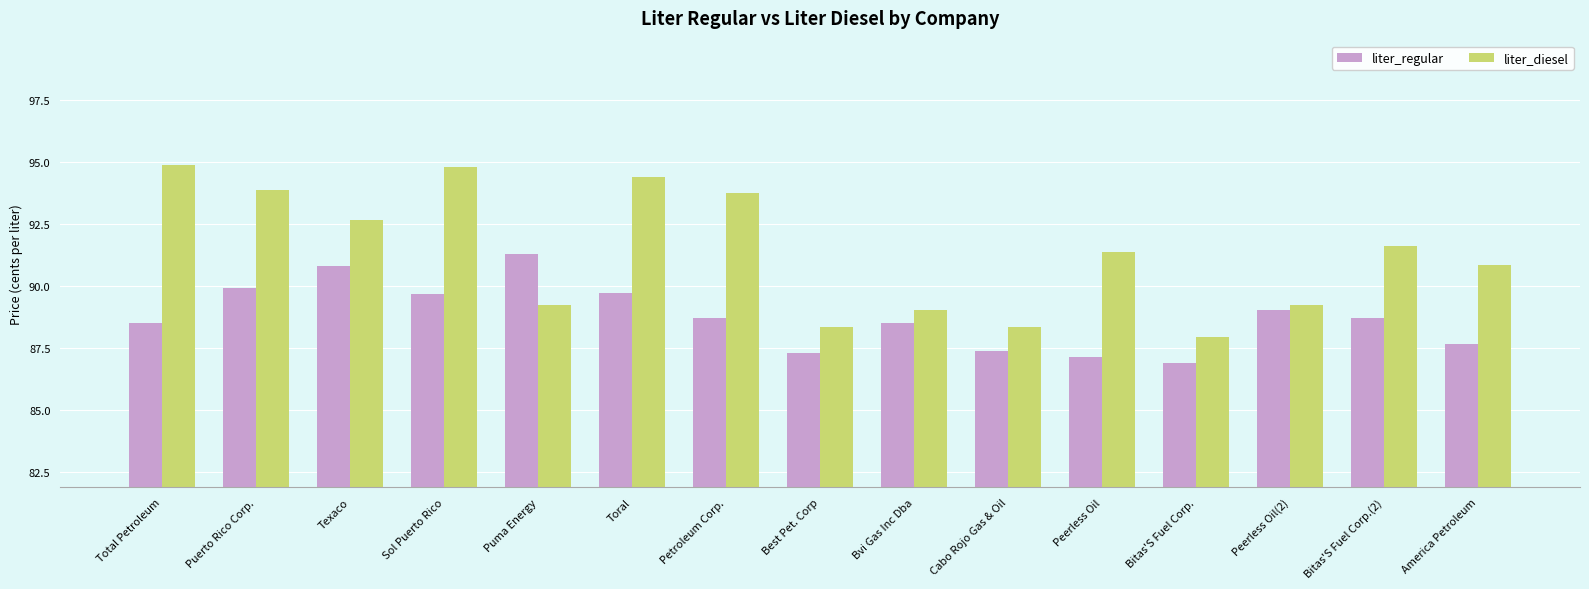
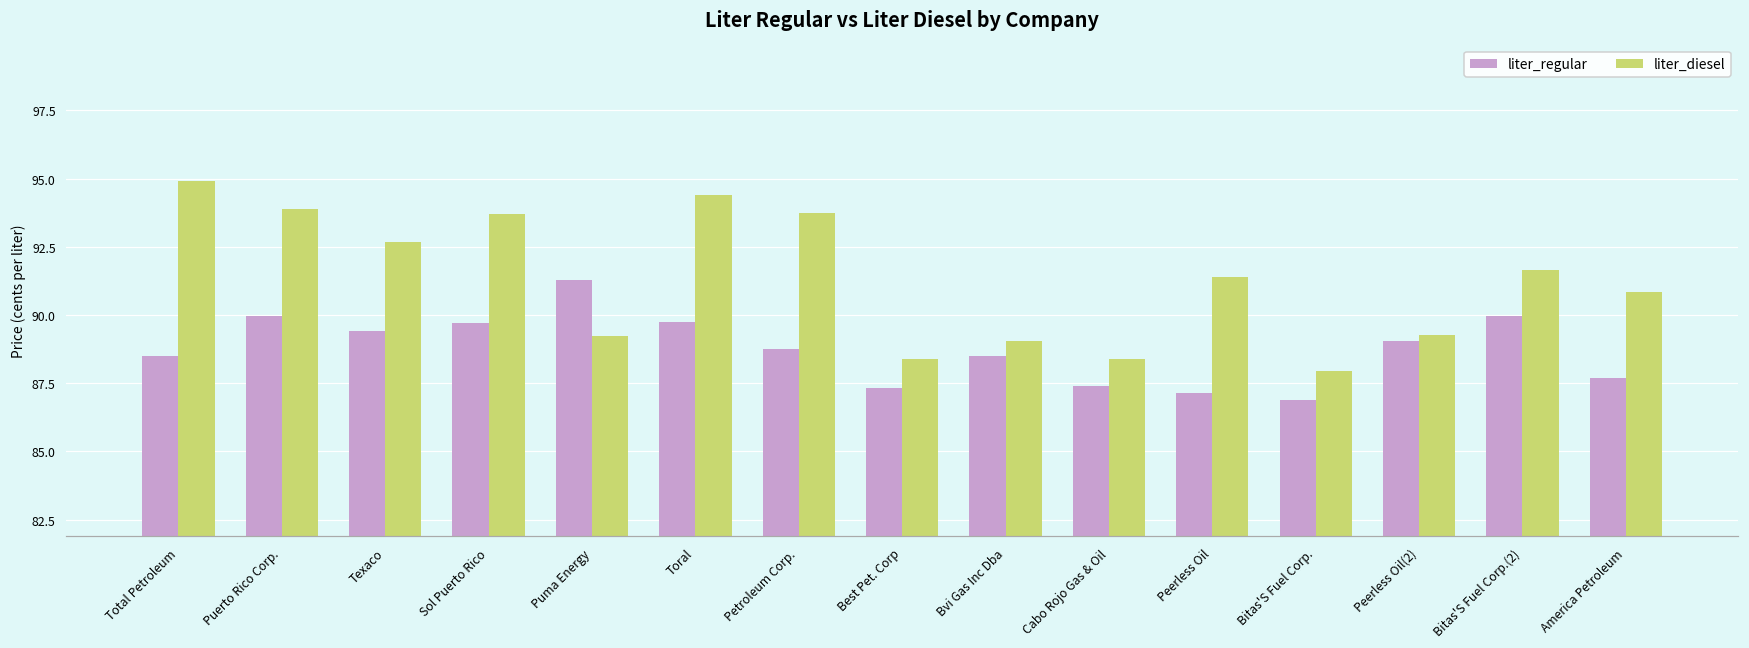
liter_regular, Texaco: 90.8 -> 89.4
liter_diesel, Sol Puerto Rico: 94.8 -> 93.7
liter_regular, Bitas'S Fuel Corp.(2): 88.7 -> 90.0
